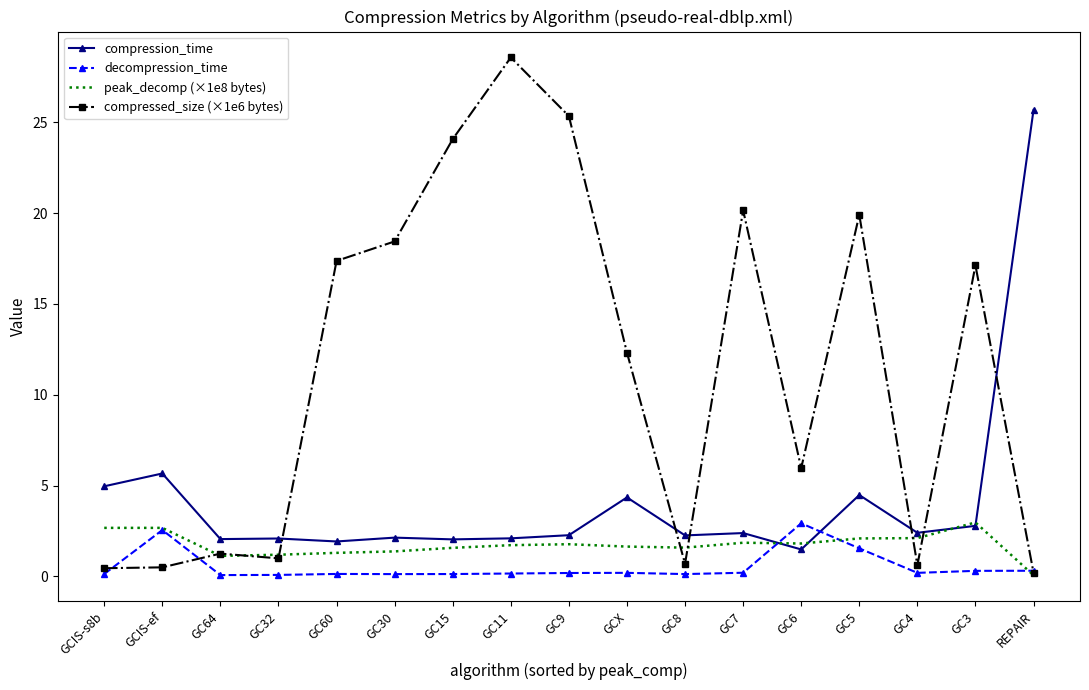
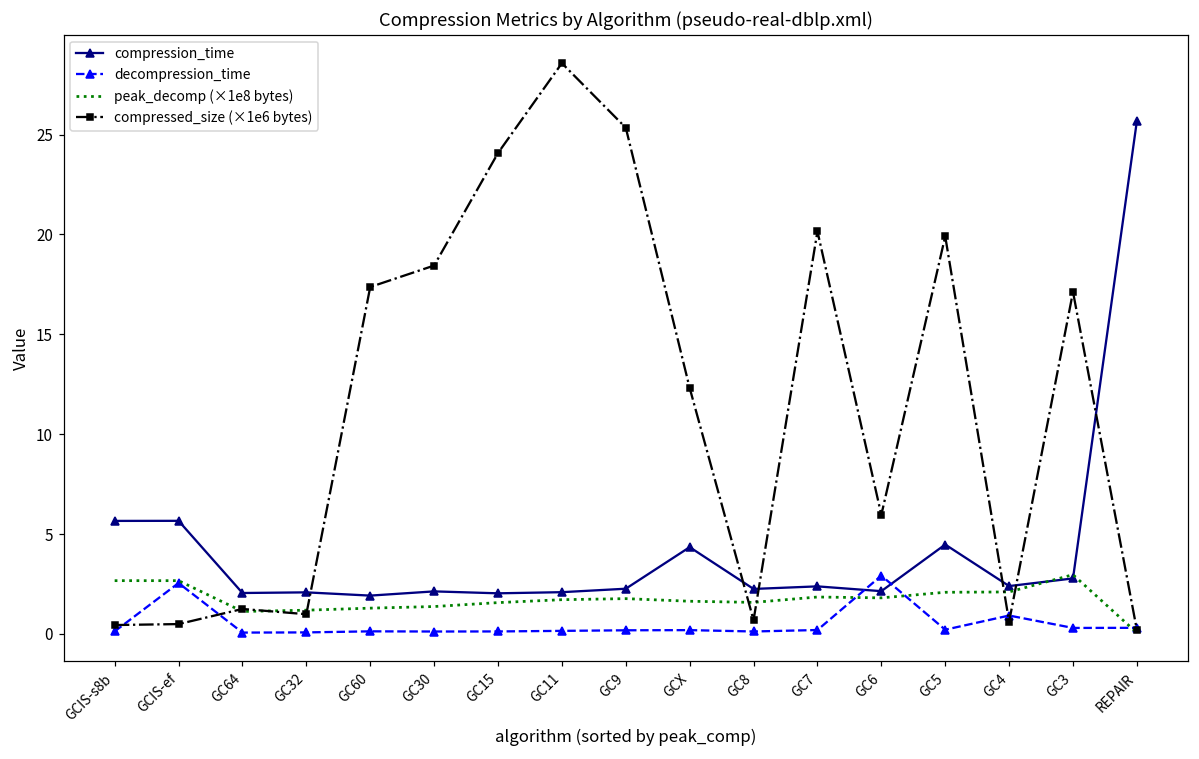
compression_time, GCIS-s8b: 5.0 -> 5.7
compression_time, GC6: 1.5 -> 2.1
decompression_time, GC5: 1.5 -> 0.2
decompression_time, GC4: 0.2 -> 0.9
